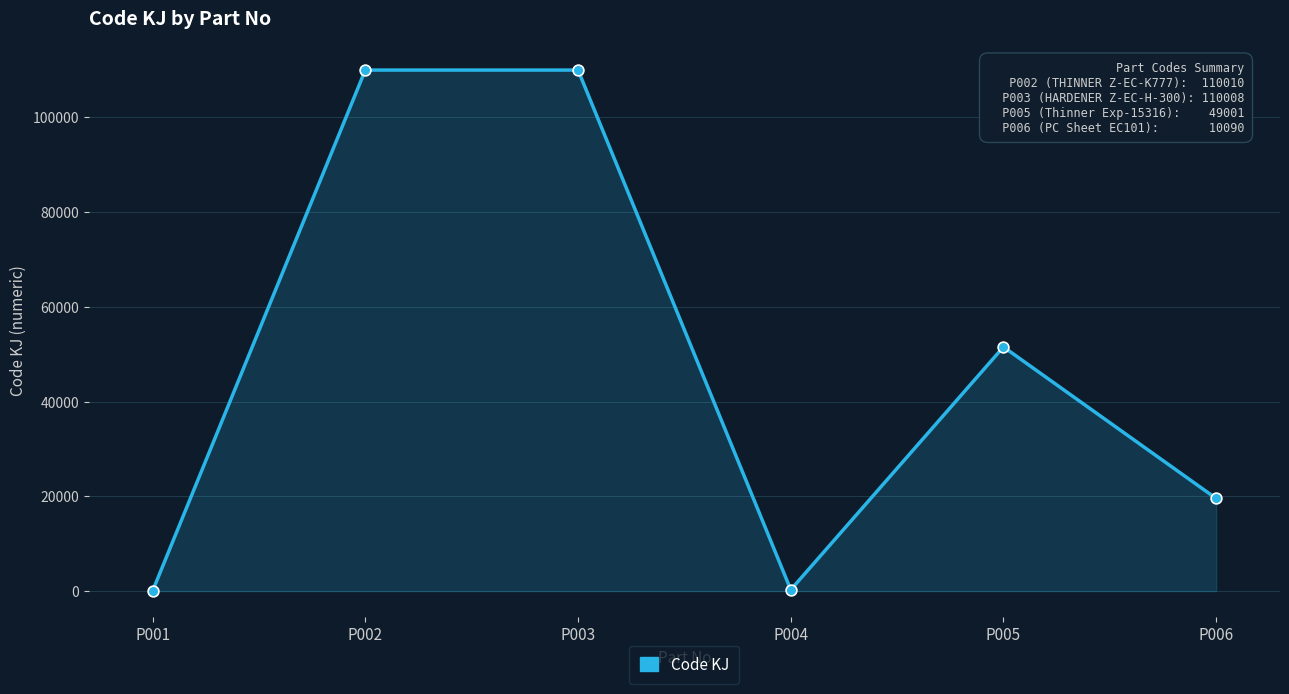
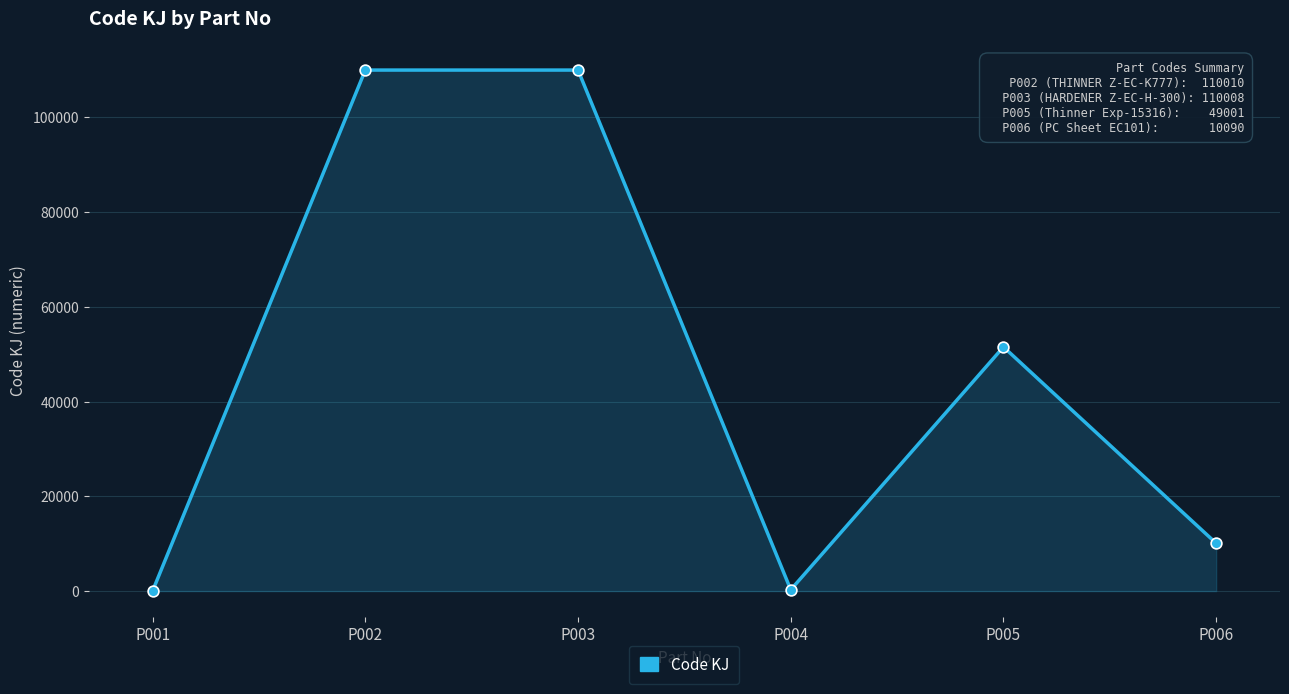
P006: 20000 -> 10000
